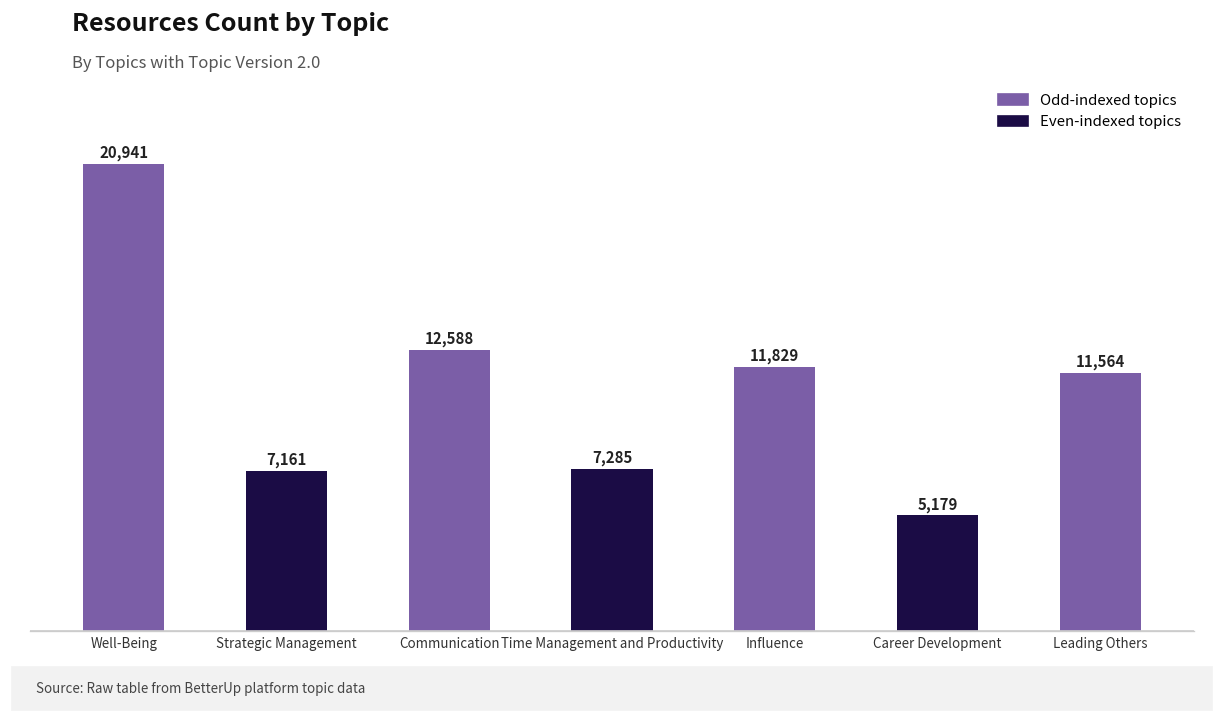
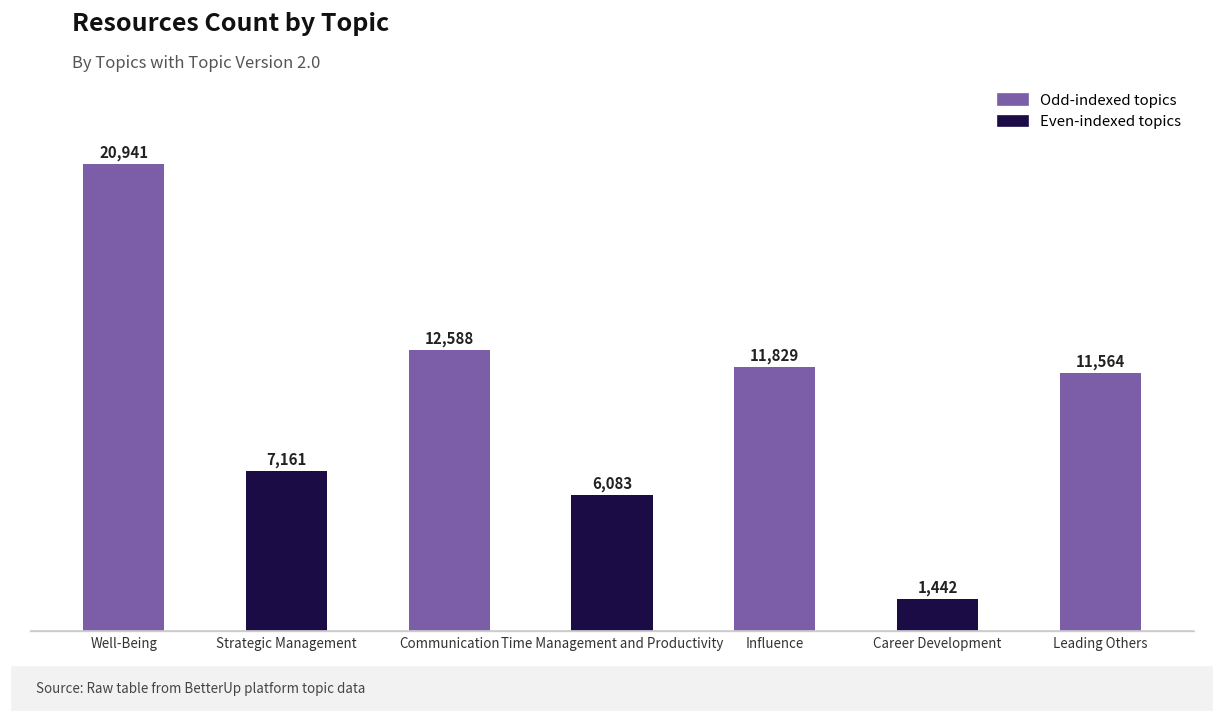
Time Management and Productivity: 7,285 -> 6,083
Career Development: 5,179 -> 1,442
